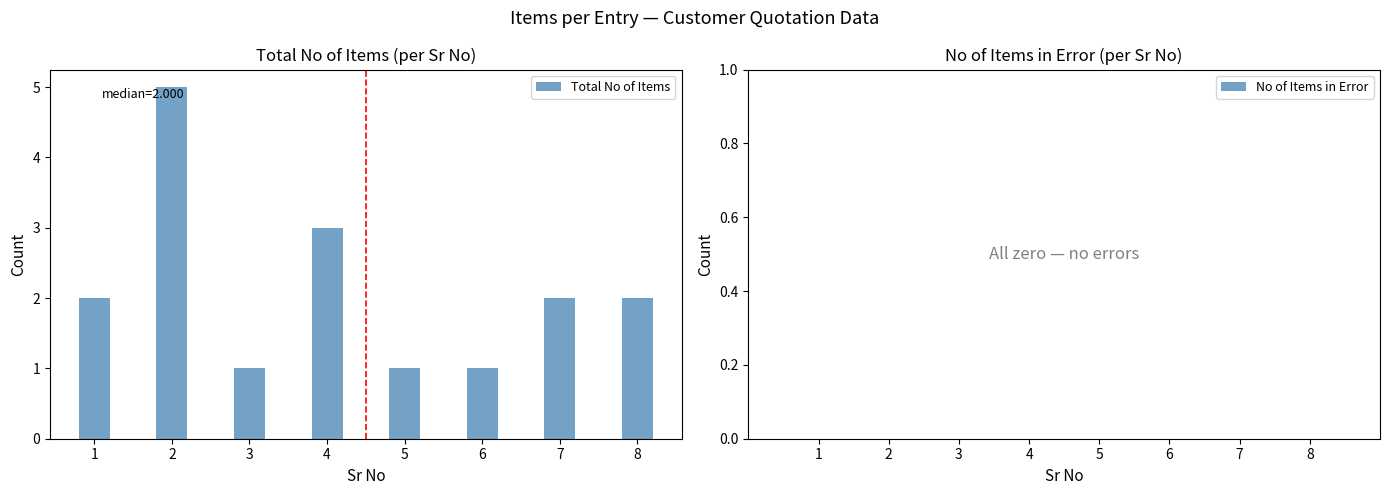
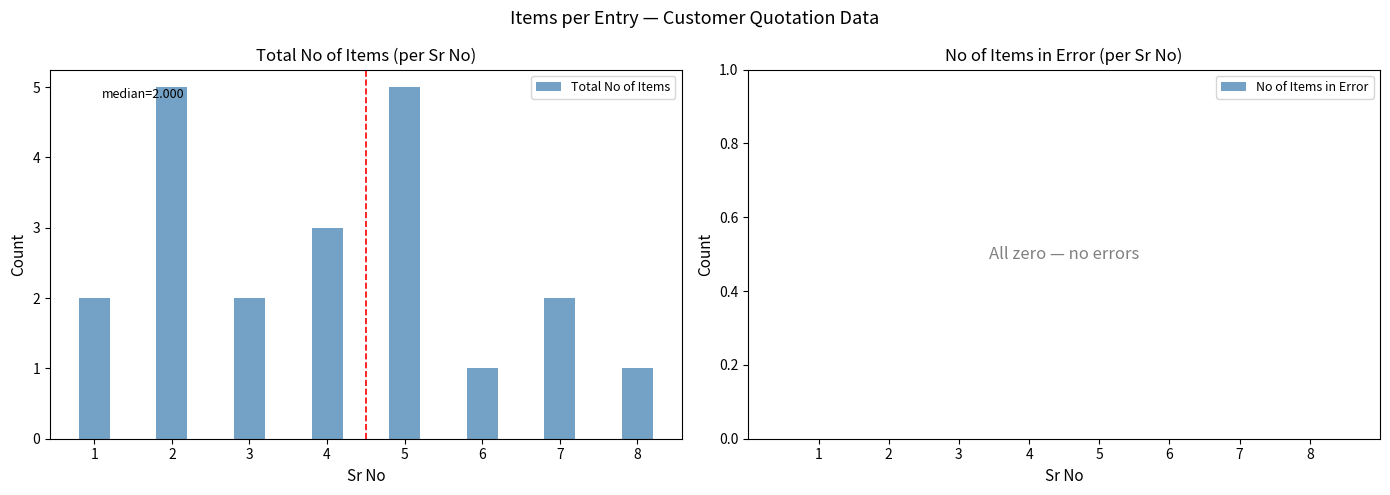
Total No of Items (per Sr No), 3: 1 -> 2
Total No of Items (per Sr No), 5: 1 -> 5
Total No of Items (per Sr No), 8: 2 -> 1
